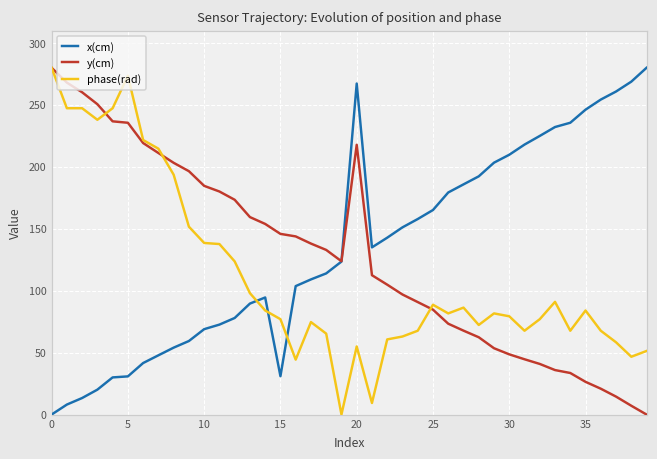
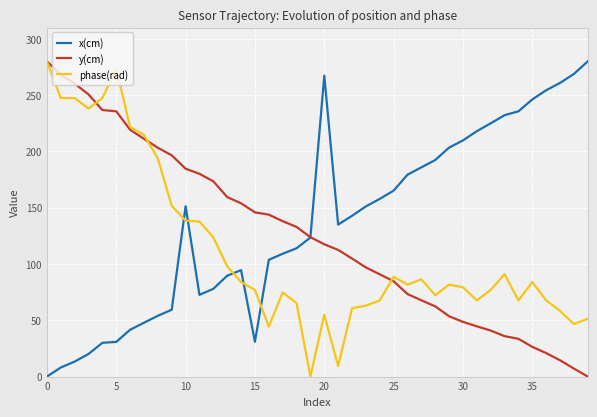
x(cm), 10: 69 -> 151
y(cm), 20: 218 -> 118
